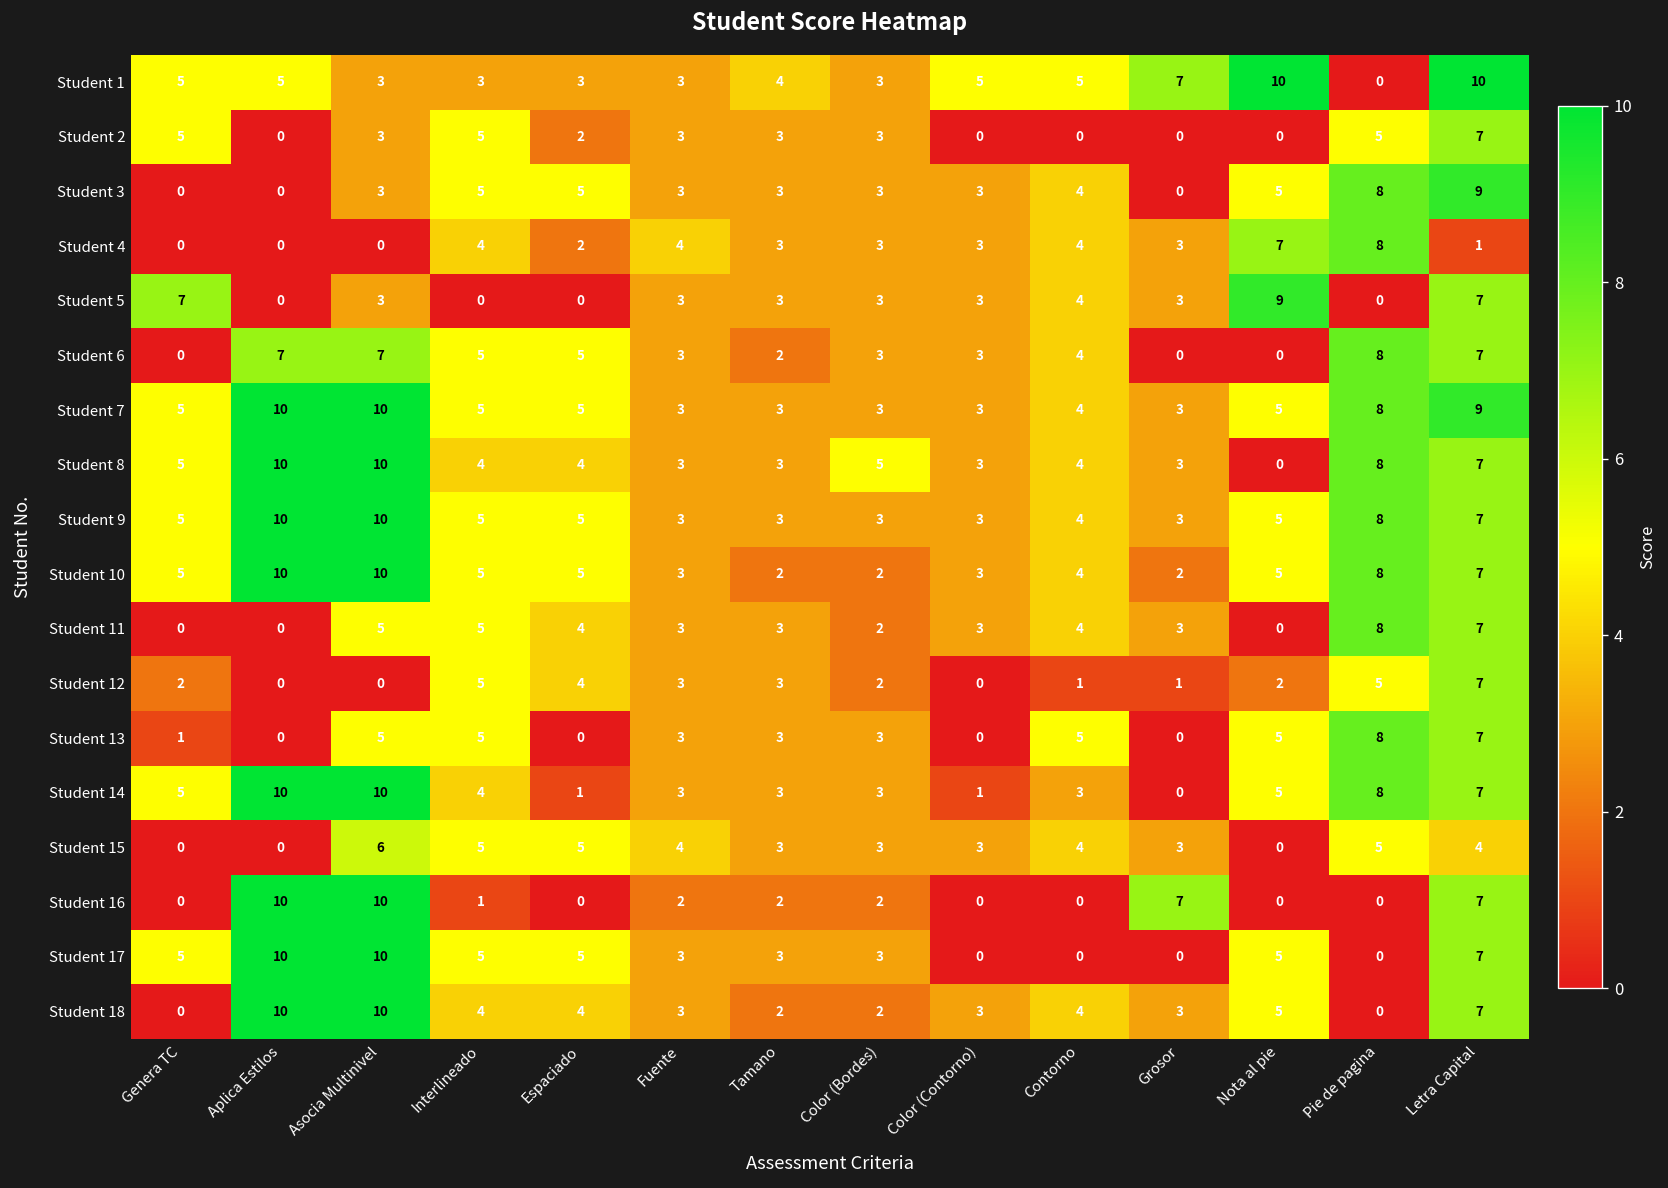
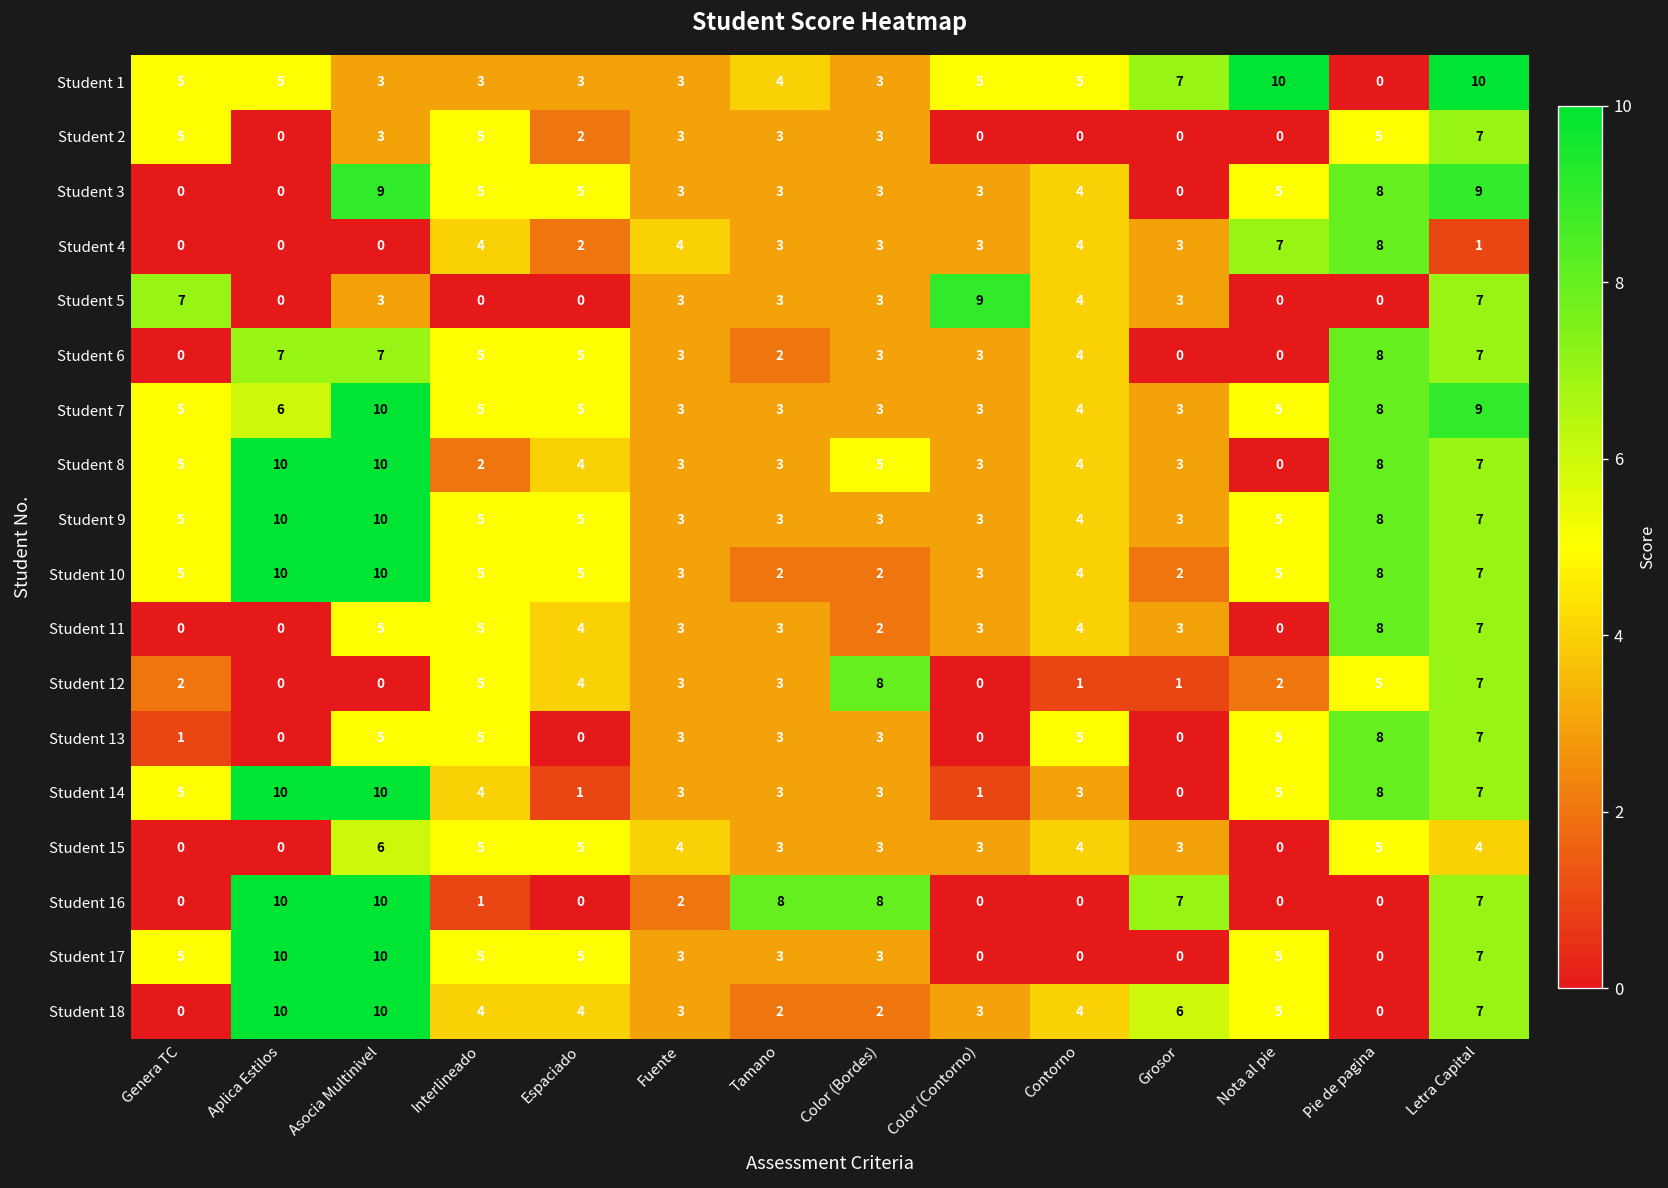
Student 3, Asocia Multinivel: 3 -> 9
Student 5, Color (Contorno): 3 -> 9
Student 5, Nota al pie: 9 -> 0
Student 7, Aplica Estilos: 10 -> 6
Student 8, Interlineado: 4 -> 2
Student 12, Color (Bordes): 2 -> 8
Student 16, Tamano: 2 -> 8
Student 16, Color (Bordes): 2 -> 8
Student 18, Grosor: 3 -> 6
